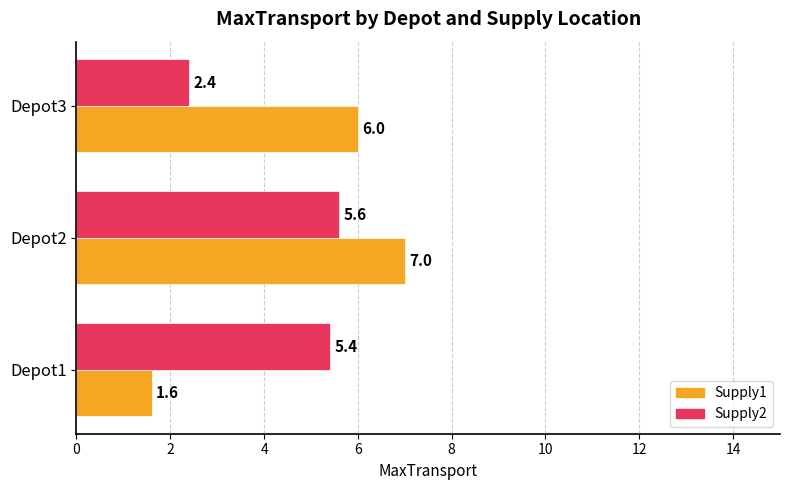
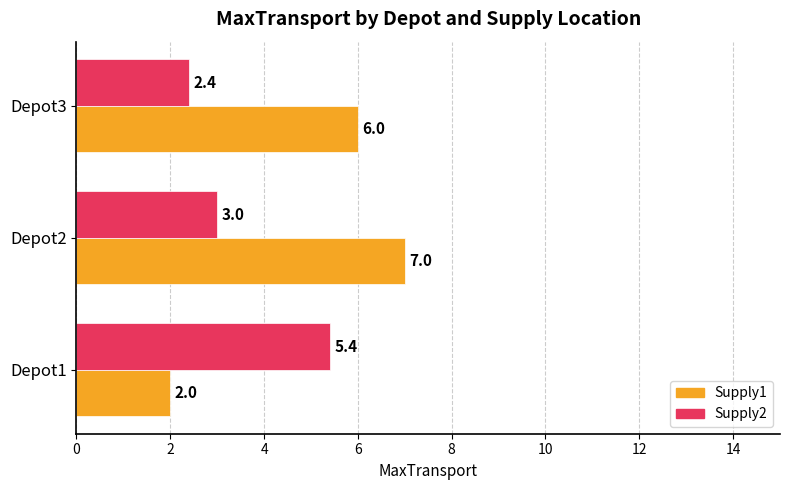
Supply2, Depot2: 5.6 -> 3.0
Supply1, Depot1: 1.6 -> 2.0
